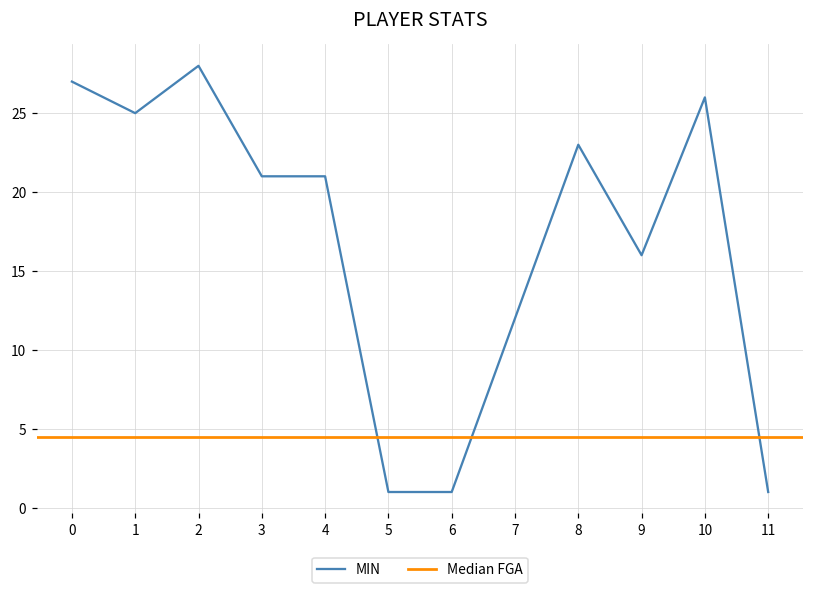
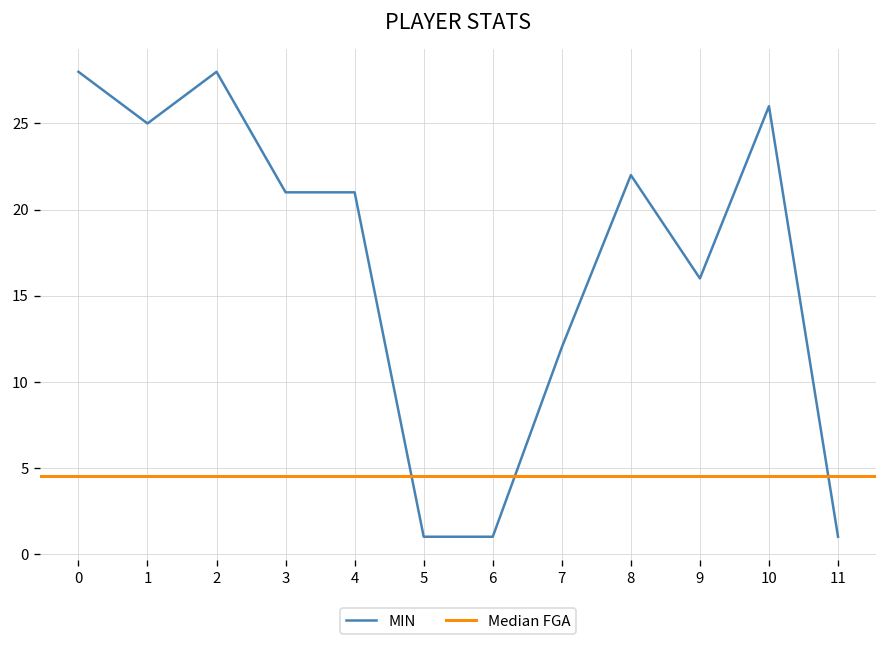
0: 27 -> 28
8: 23 -> 22
